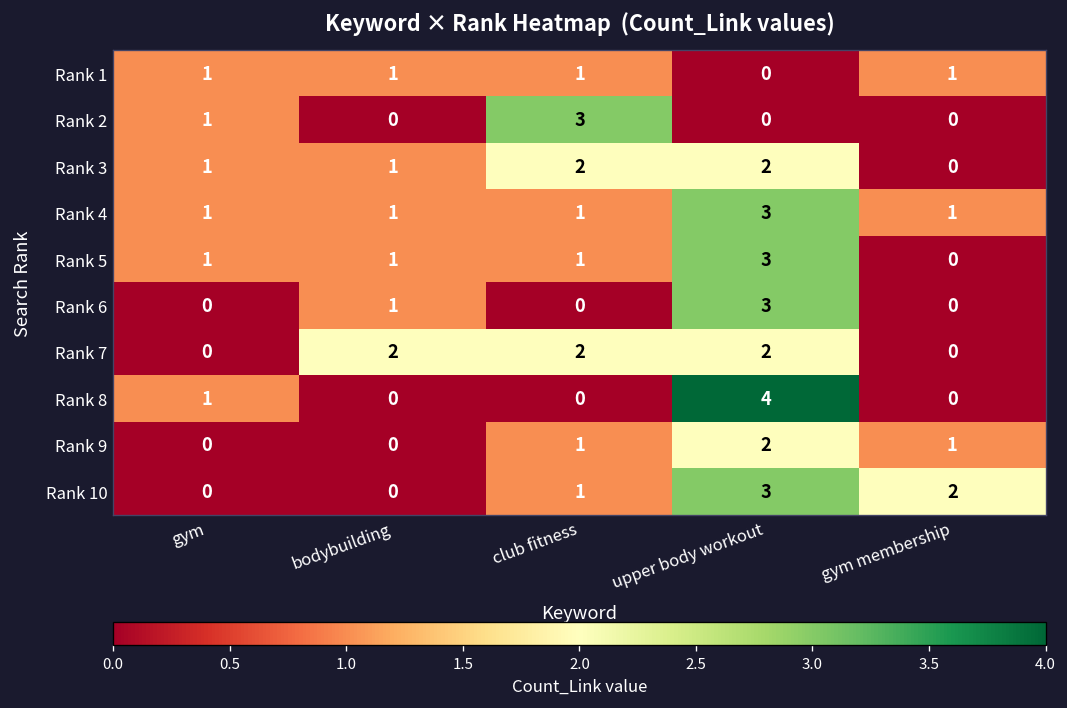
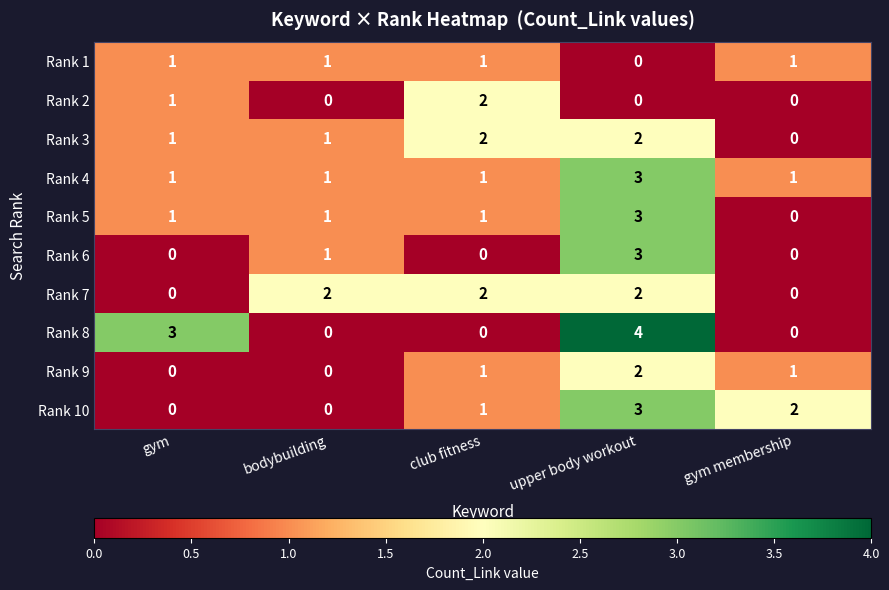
Rank 2, club fitness: 3 -> 2
Rank 8, gym: 1 -> 3
